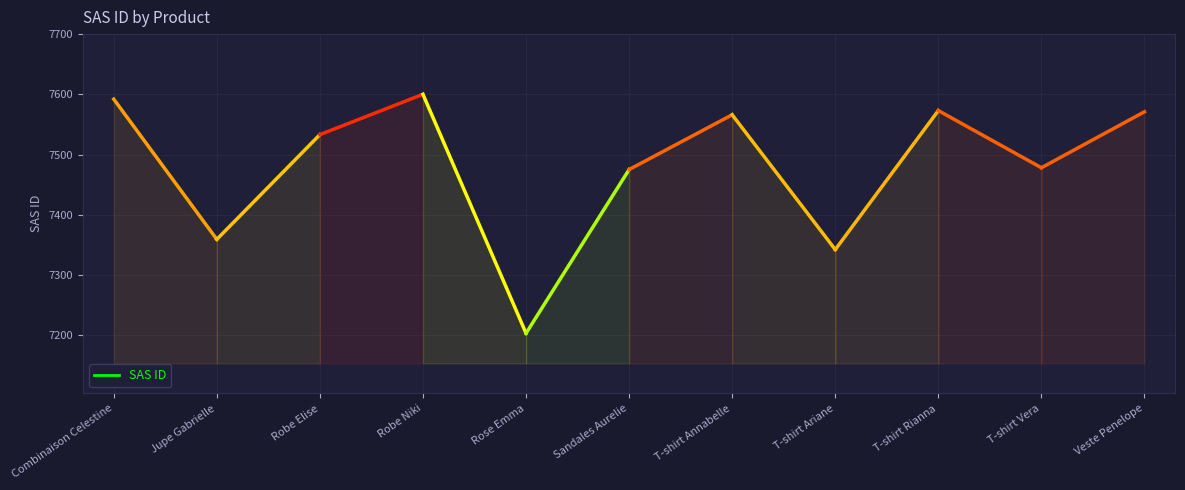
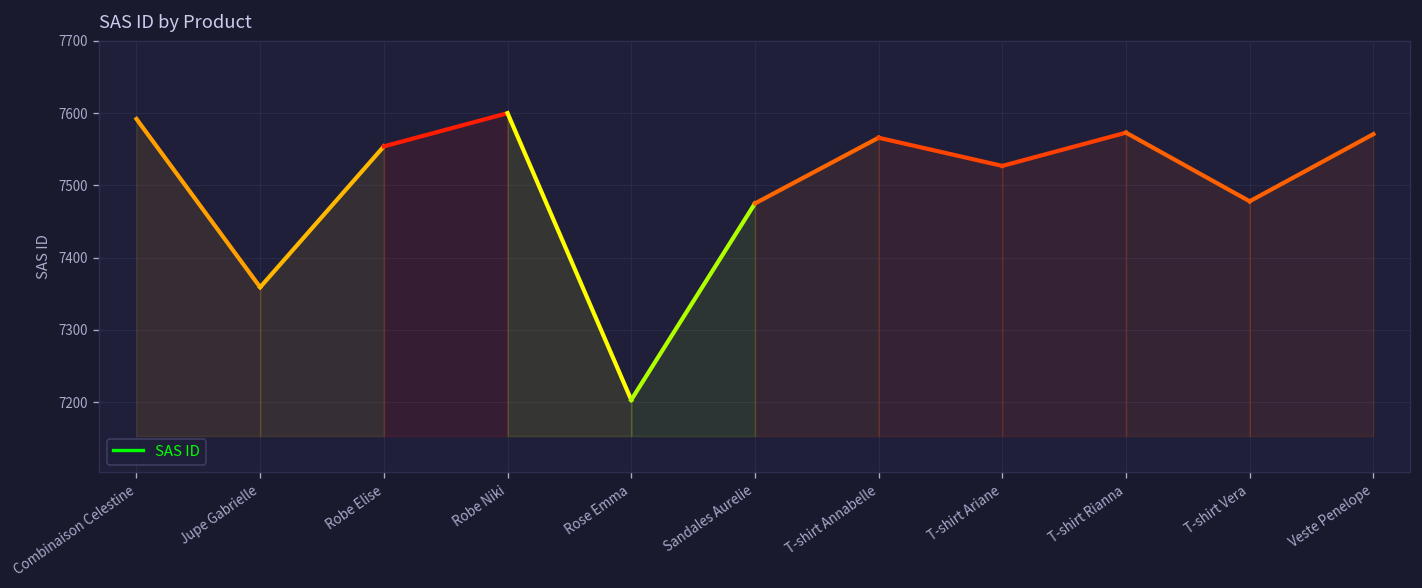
SAS ID, Robe Elise: 7530 -> 7550
SAS ID, T-shirt Ariane: 7340 -> 7530
